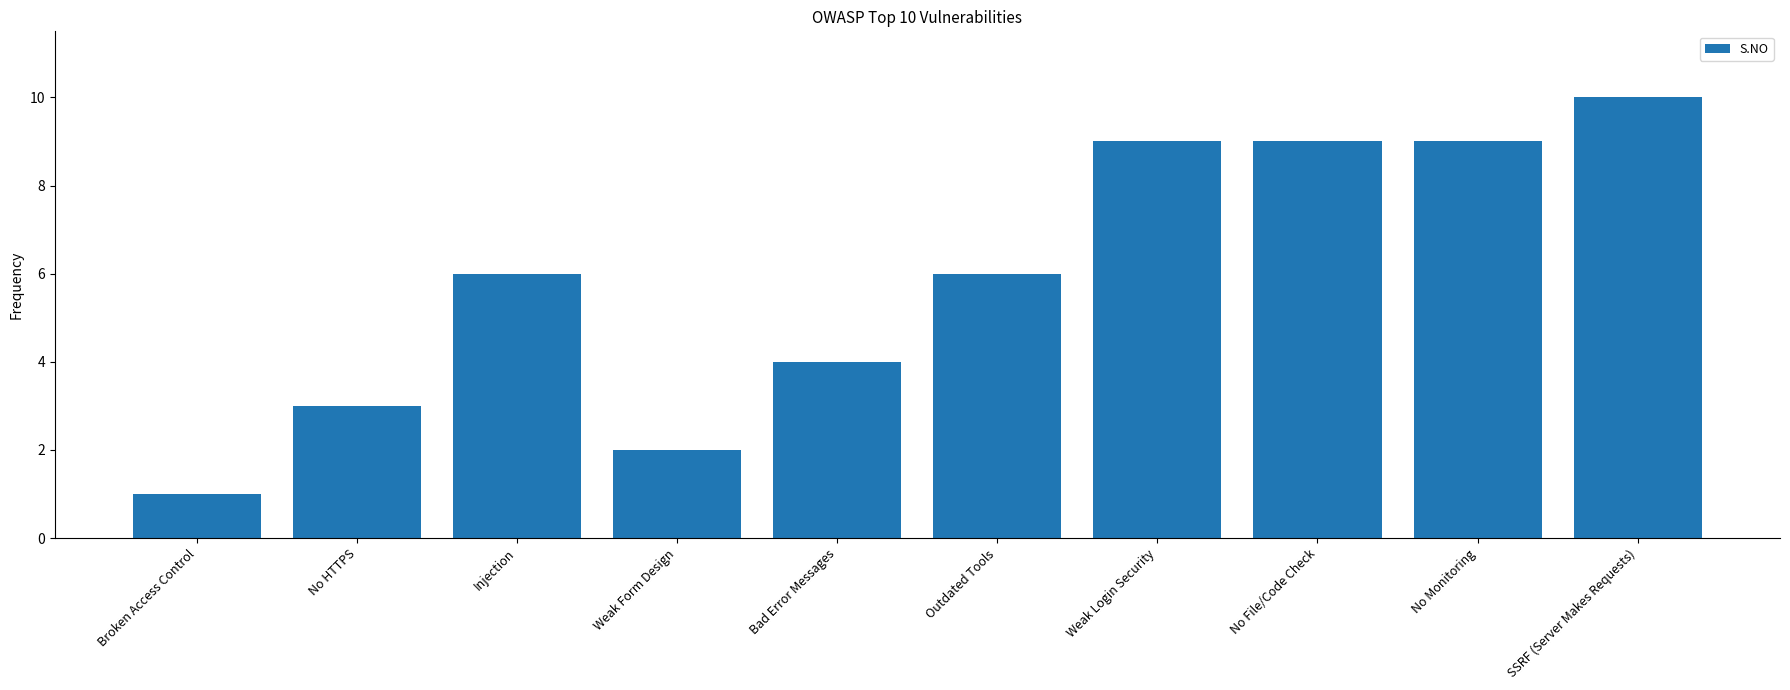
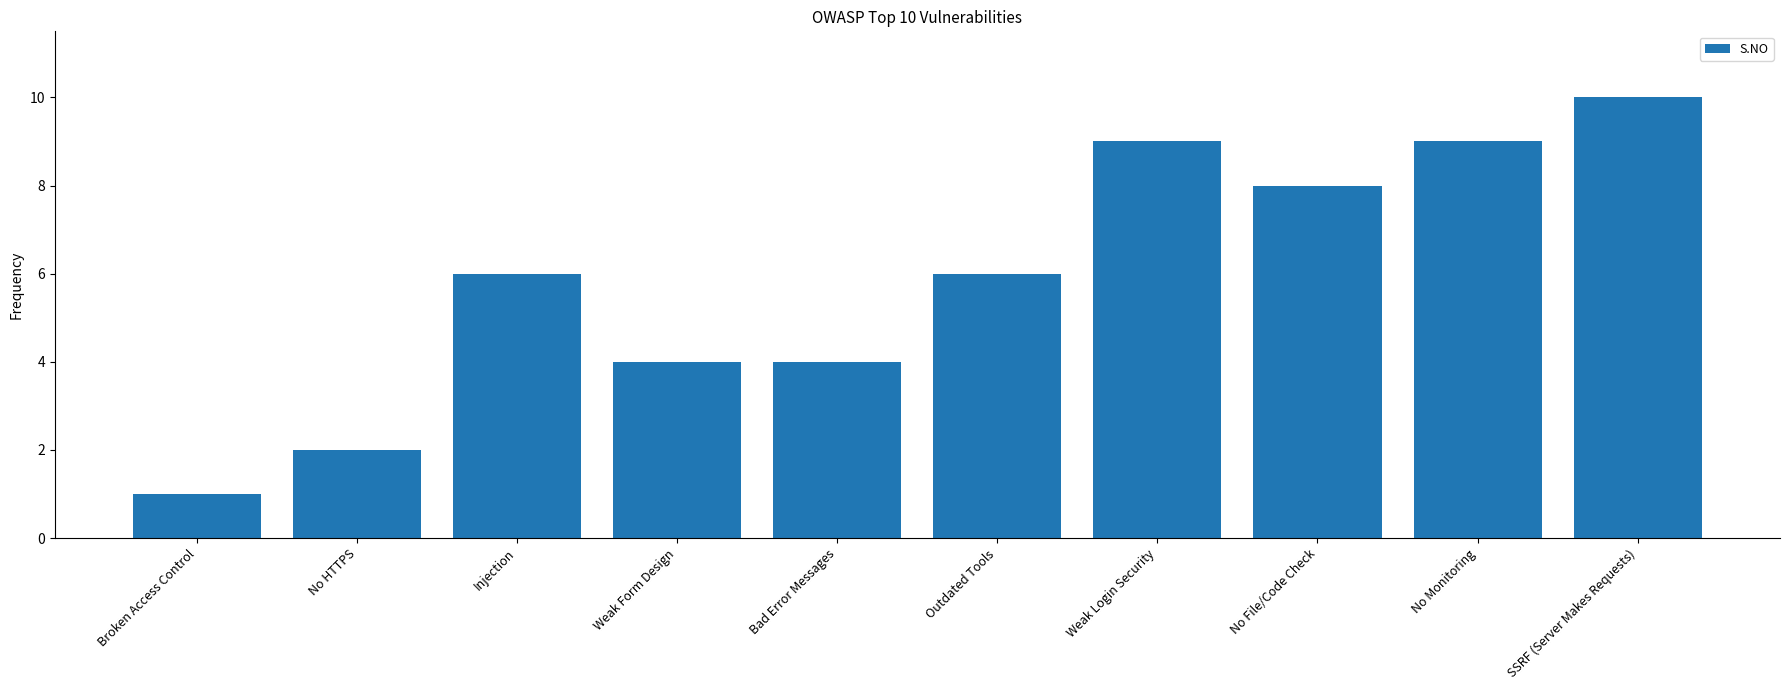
No HTTPS: 3 -> 2
Weak Form Design: 2 -> 4
No File/Code Check: 9 -> 8
